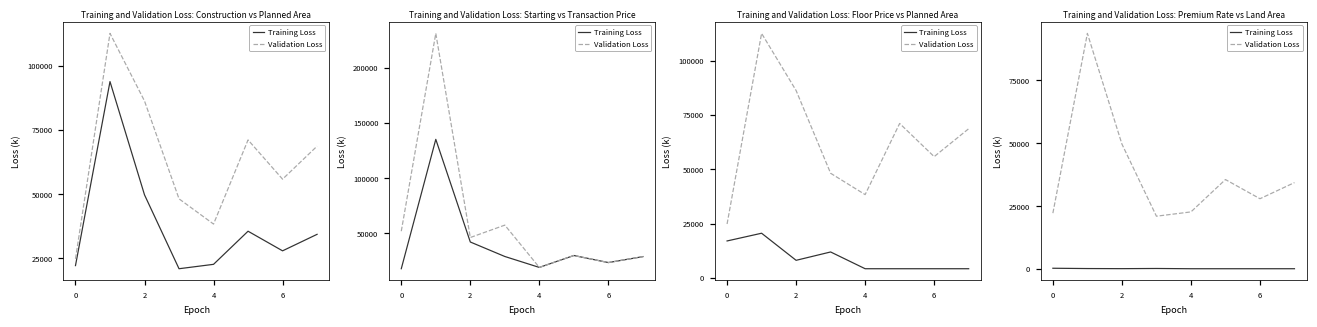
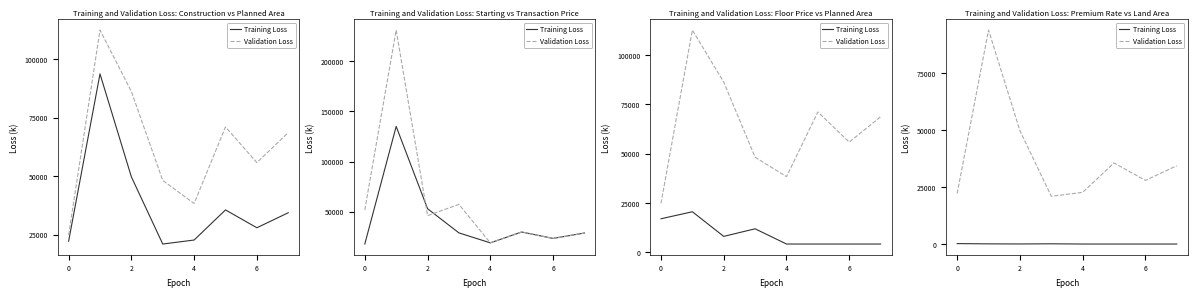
Training and Validation Loss: Starting vs Transaction Price, Training Loss, 2: 42000 -> 53000
